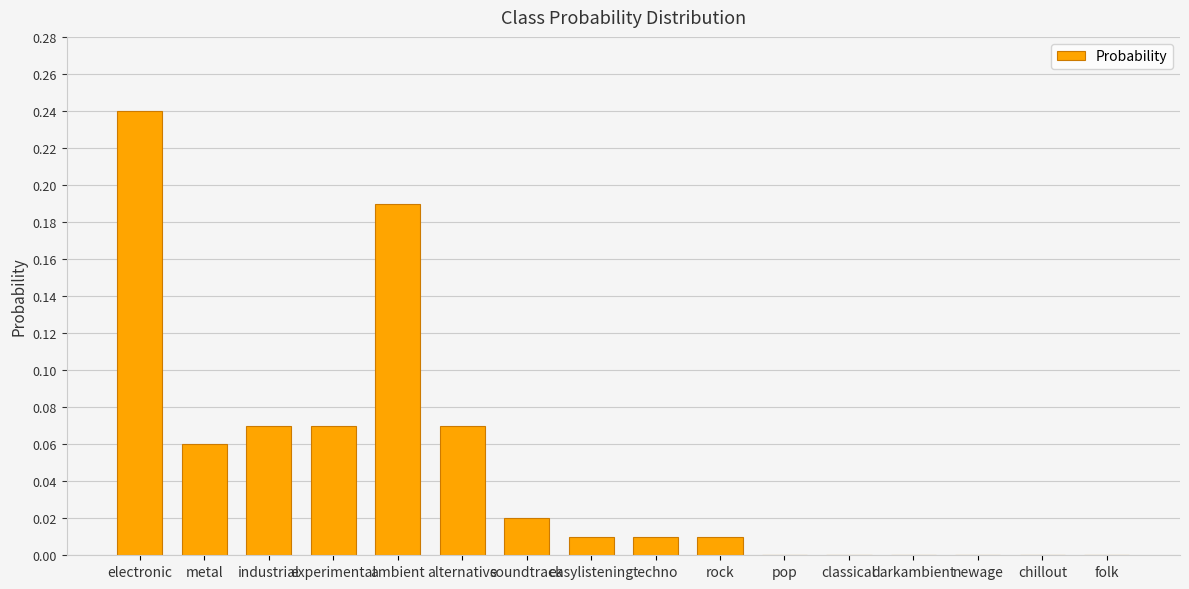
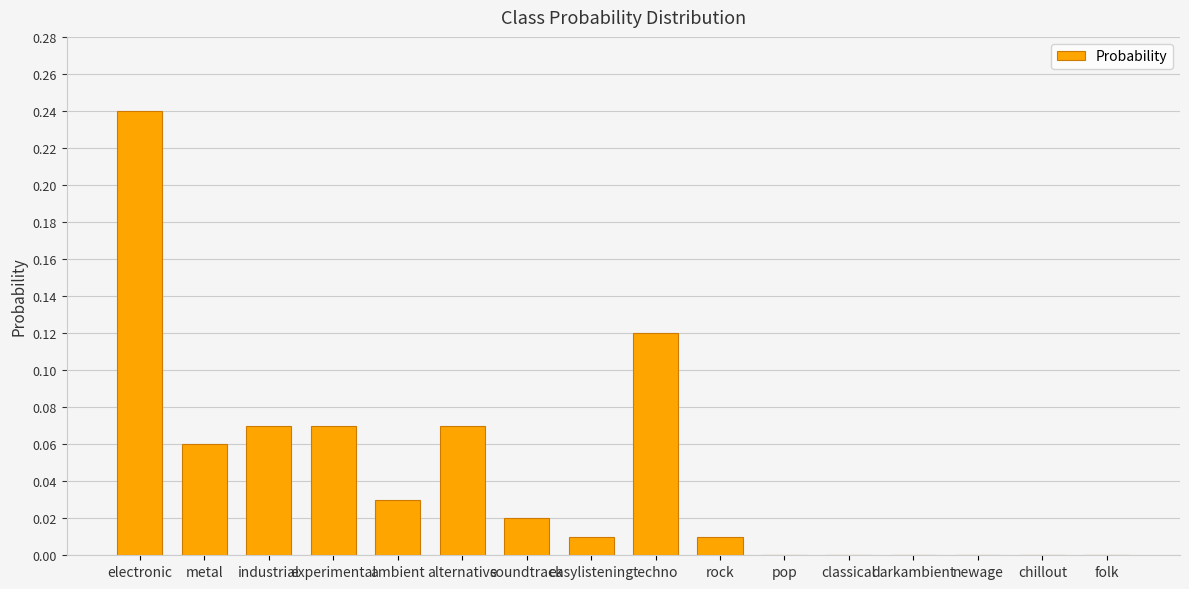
ambient: 0.19 -> 0.03
techno: 0.01 -> 0.12
